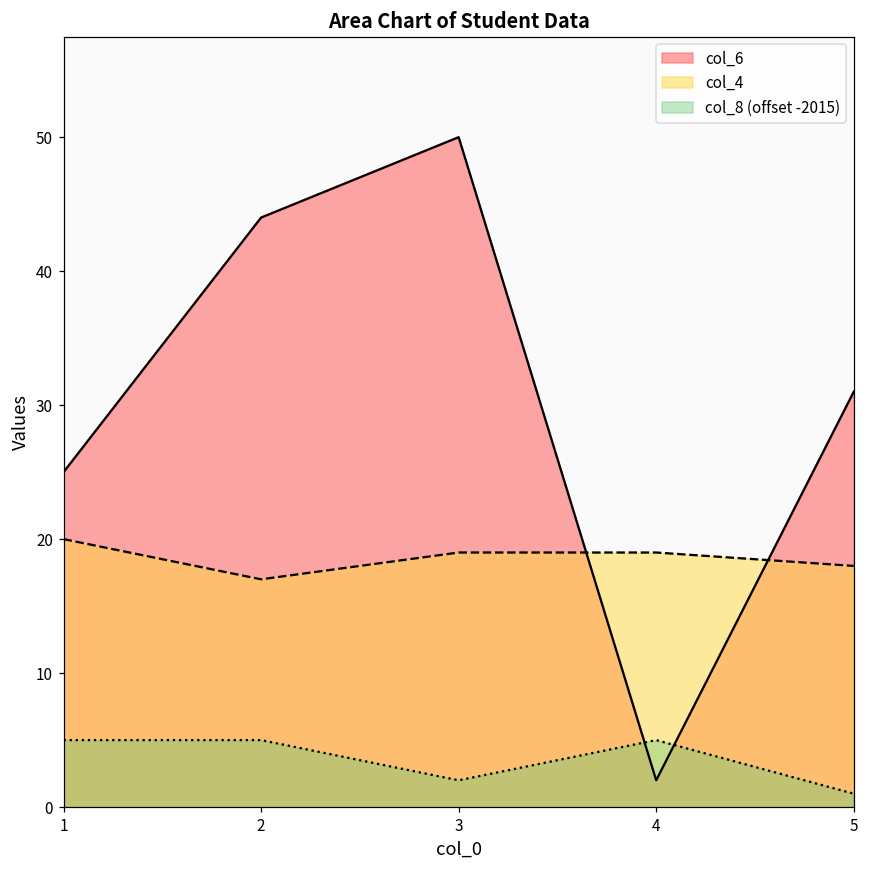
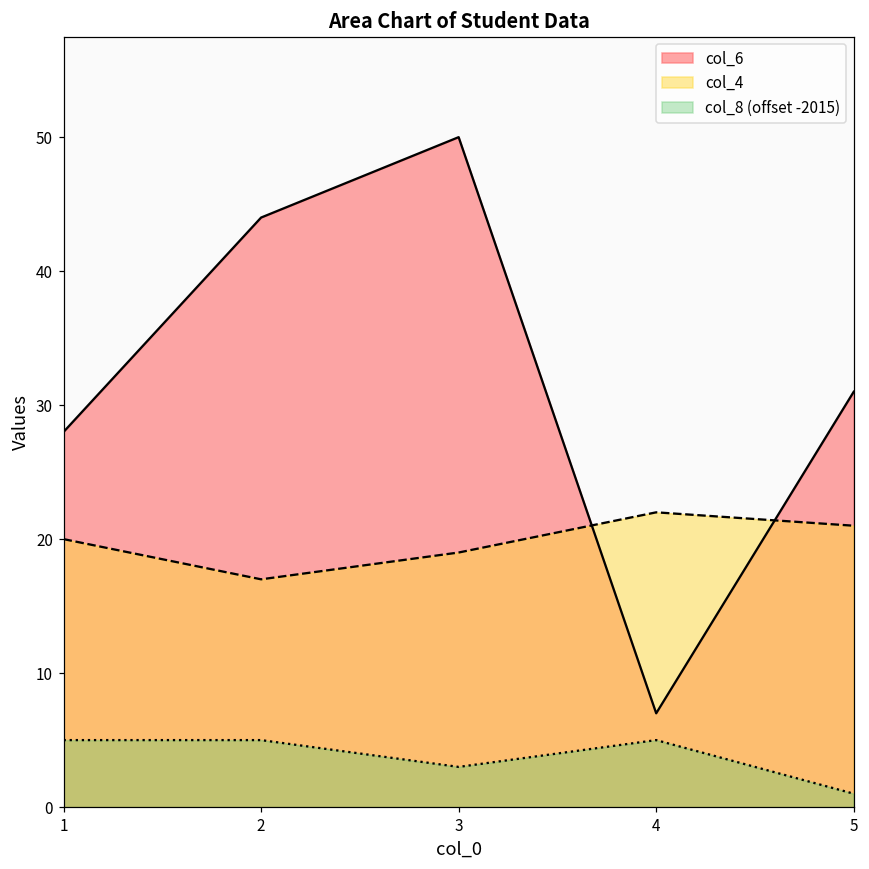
col_6, 1: 25 -> 28
col_8 (offset -2015), 3: 2.0 -> 3.0
col_6, 4: 2 -> 7
col_4, 4: 19 -> 22
col_4, 5: 18 -> 21
